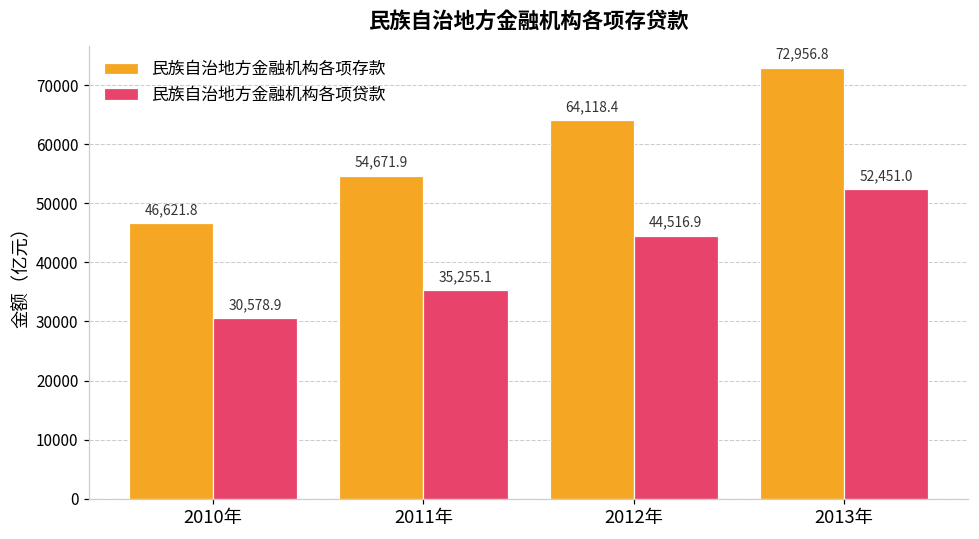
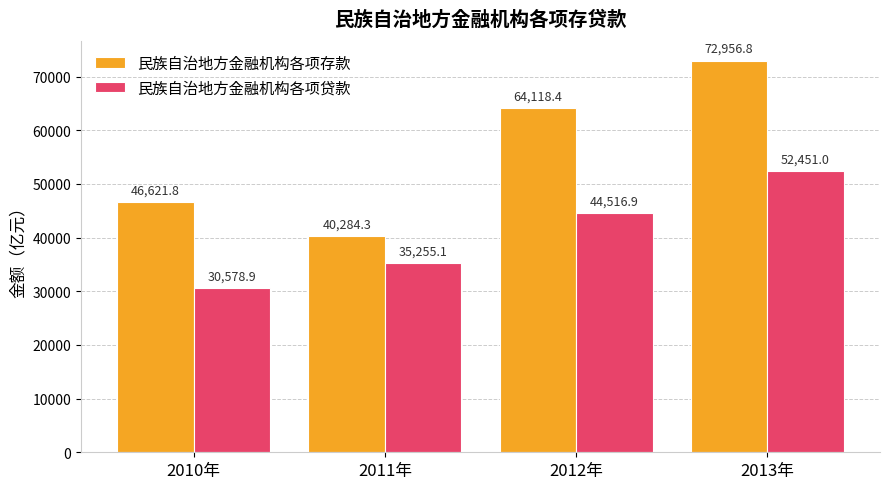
民族自治地方金融机构各项存款, 2011年: 54,671.9 -> 40,284.3
